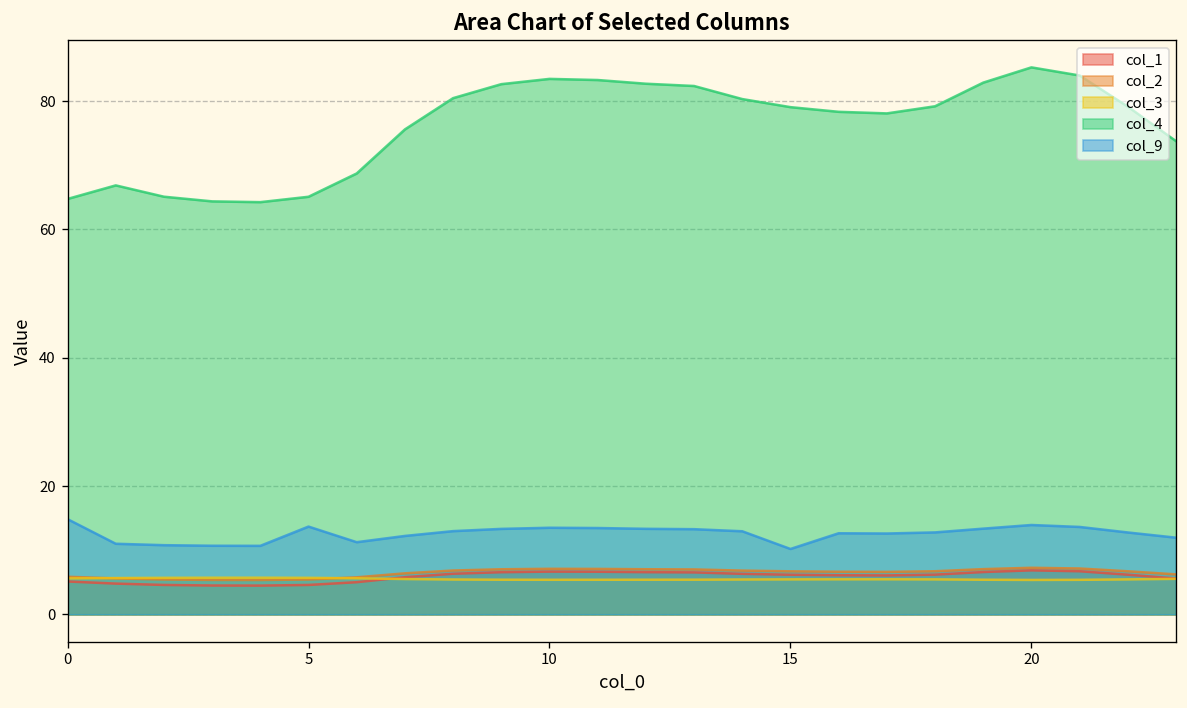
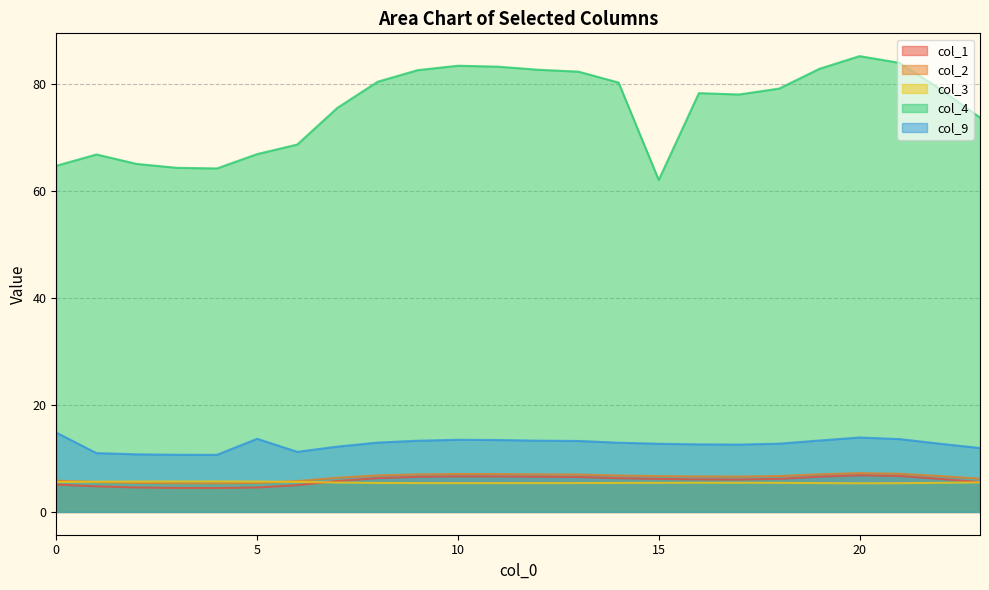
col_4, 5: 65 -> 67
col_4, 15: 79 -> 62
col_9, 15: 10 -> 13
